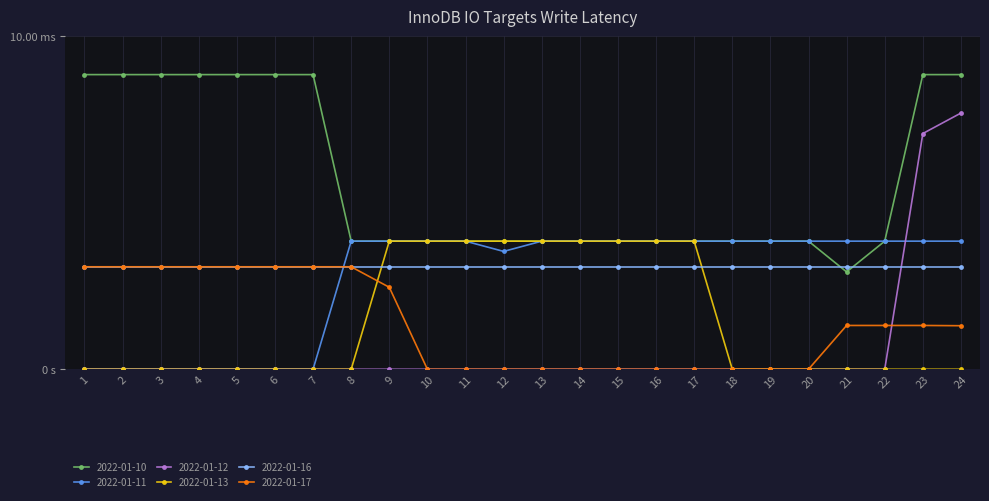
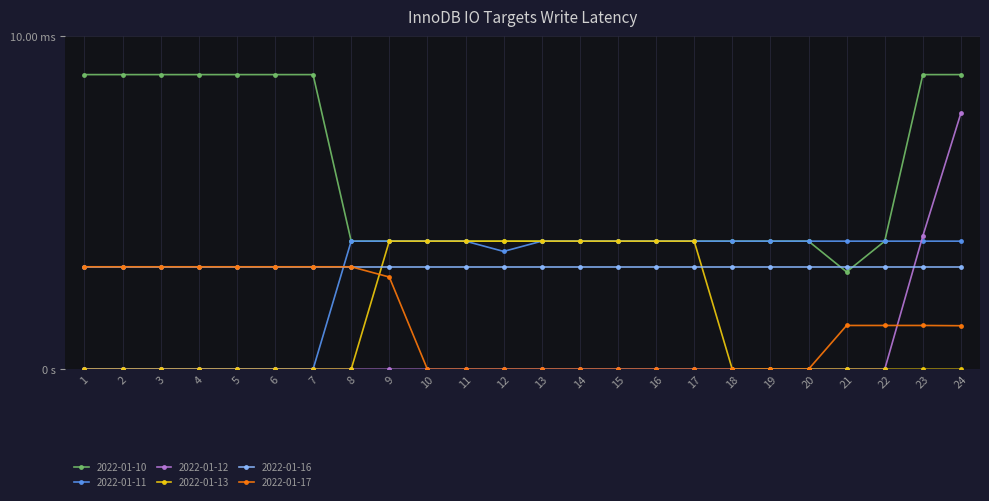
2022-01-17, 9: 2.5 ms -> 2.8 ms
2022-01-12, 23: 7.1 ms -> 4.0 ms
